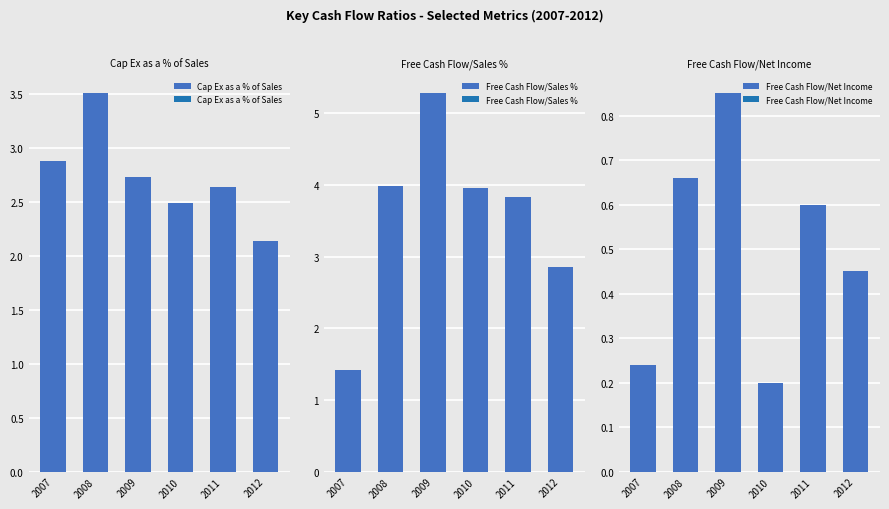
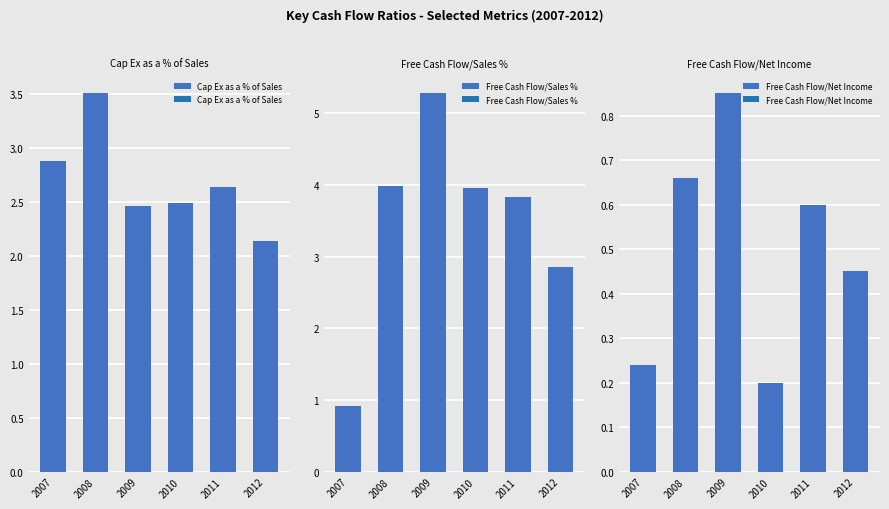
Cap Ex as a % of Sales, 2009: 2.73 -> 2.46
Free Cash Flow/Sales %, 2007: 1.4 -> 0.9
